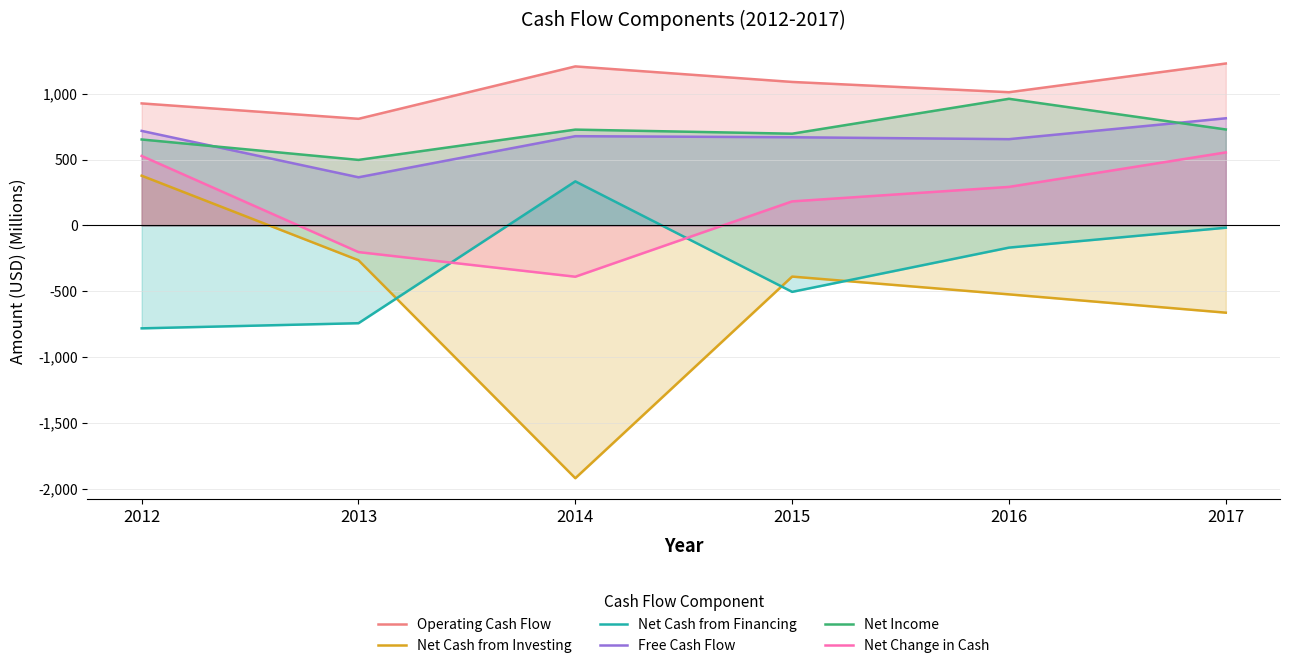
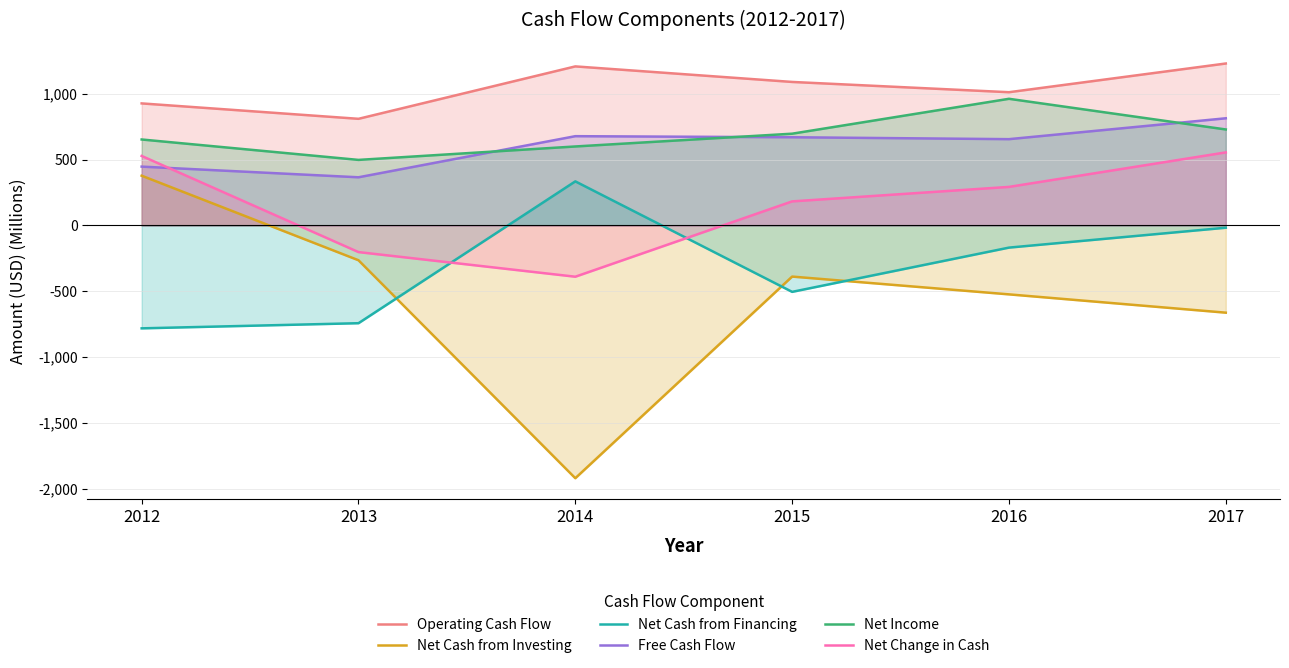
Free Cash Flow, 2012: 720 -> 450
Net Income, 2014: 730 -> 600
